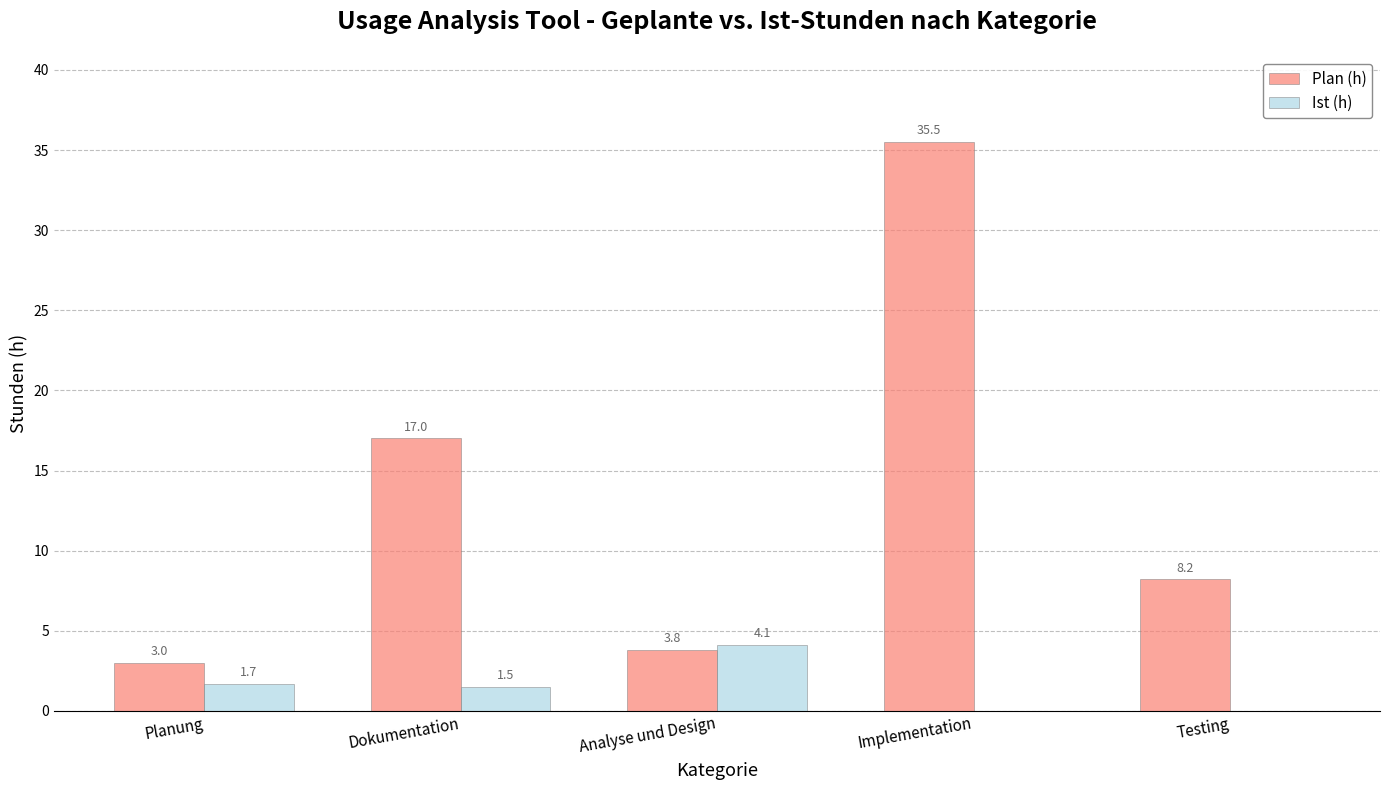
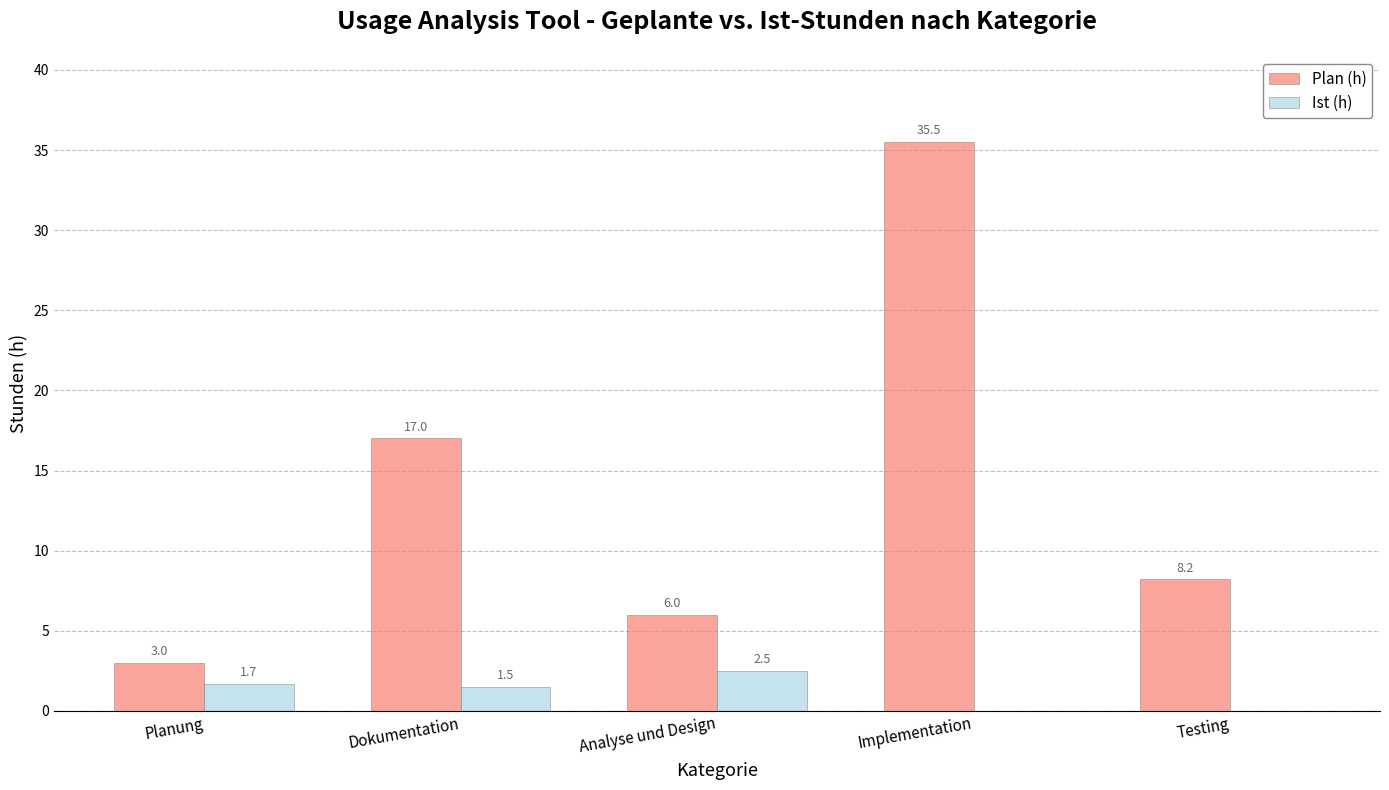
Plan (h), Analyse und Design: 3.8 -> 6.0
Ist (h), Analyse und Design: 4.1 -> 2.5
